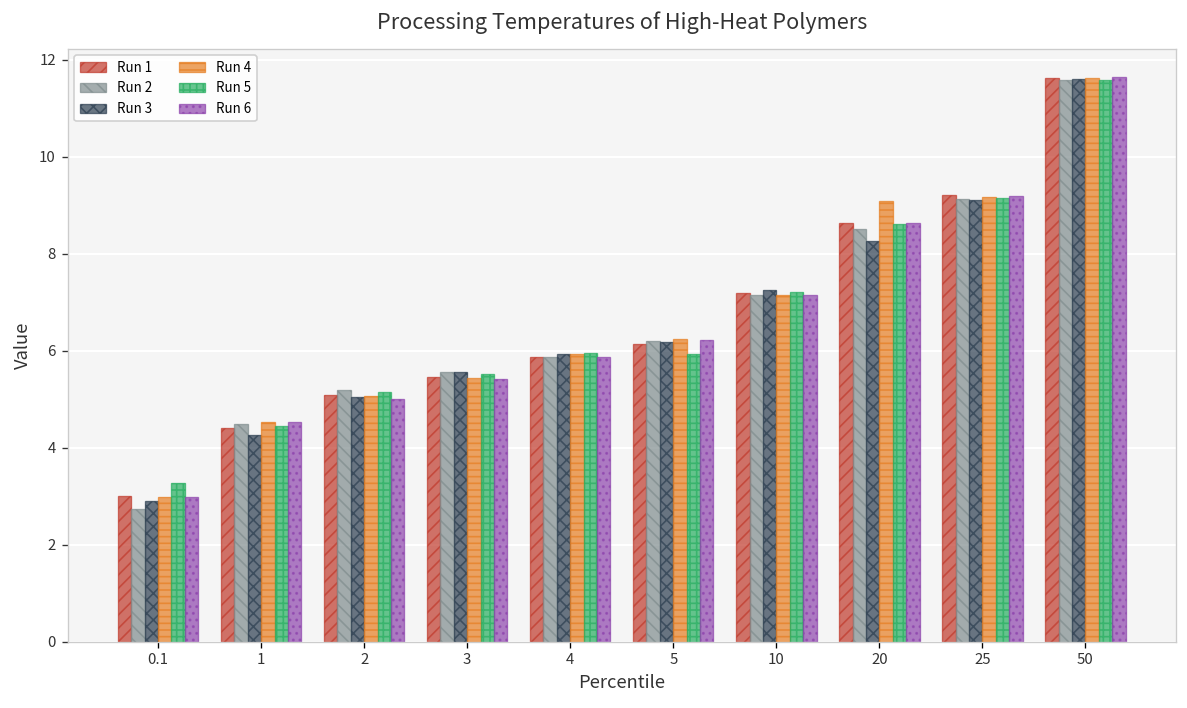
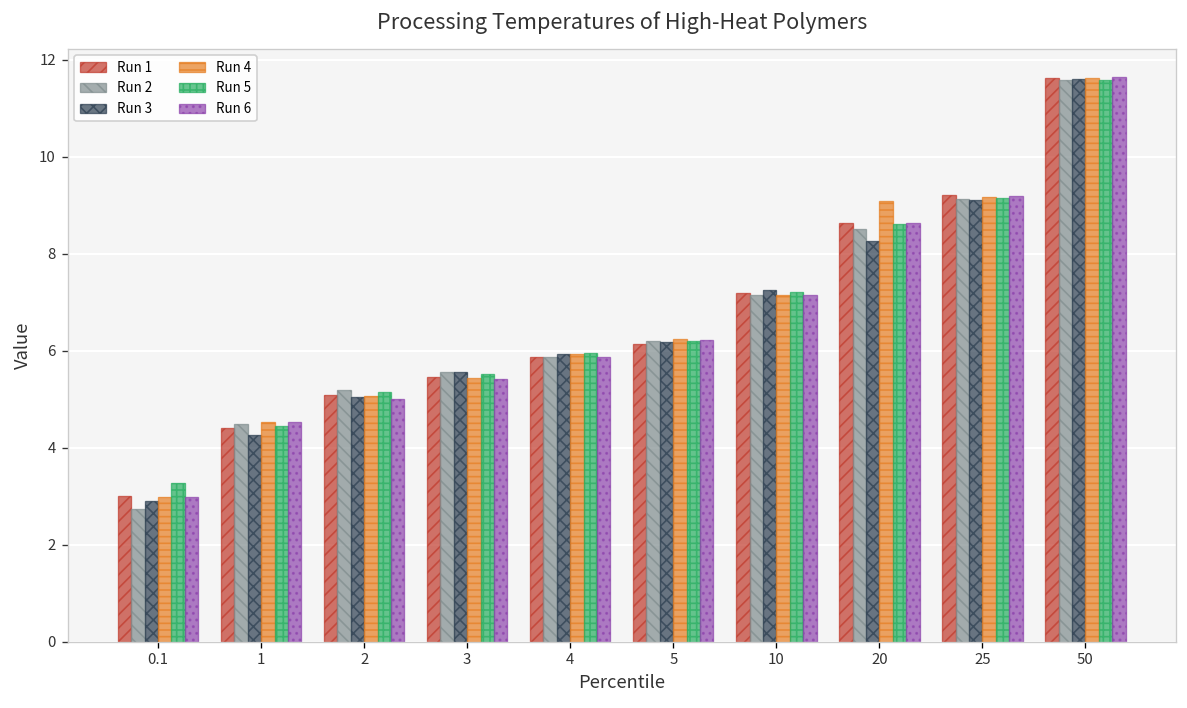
Run 5, 5: 5.9 -> 6.2
